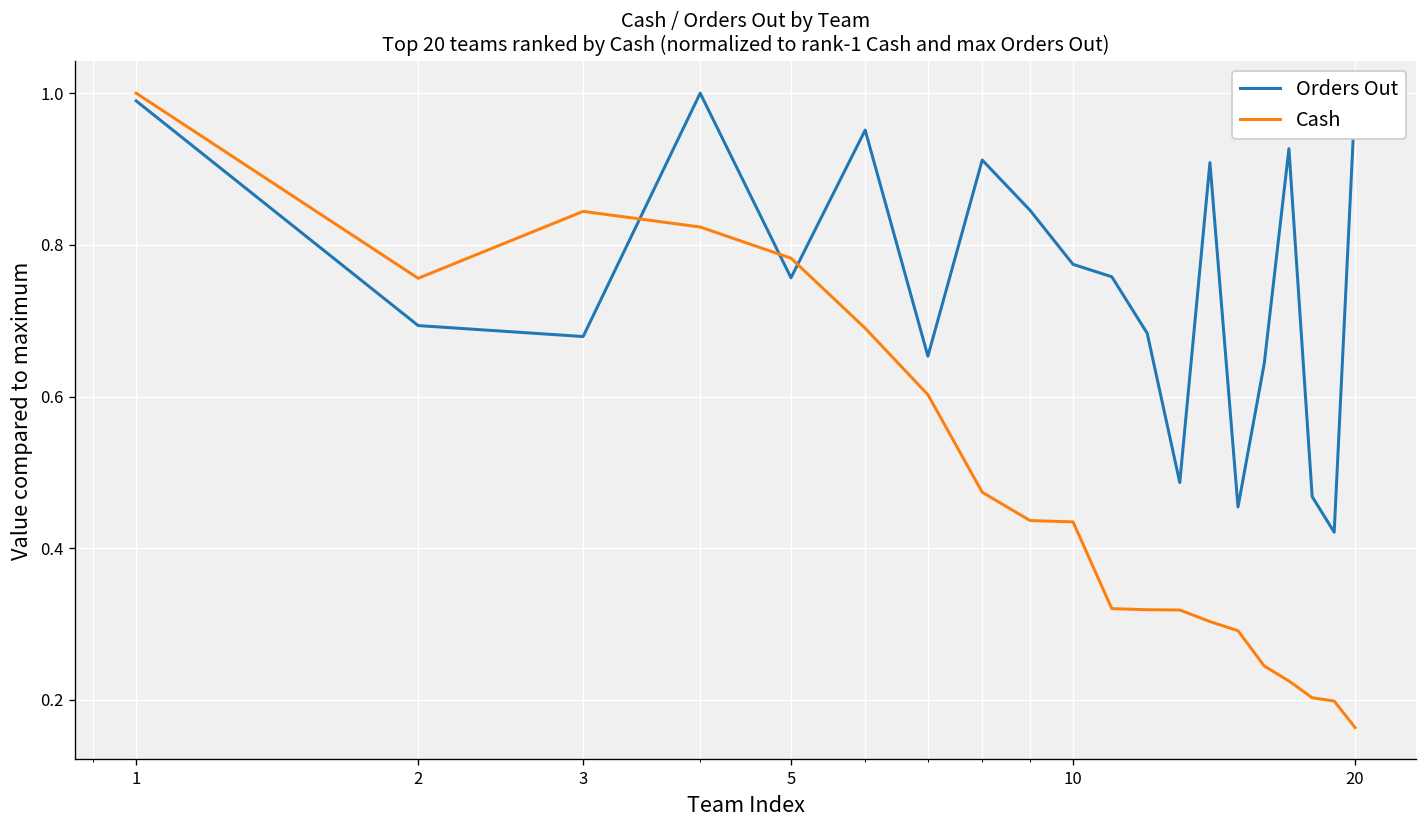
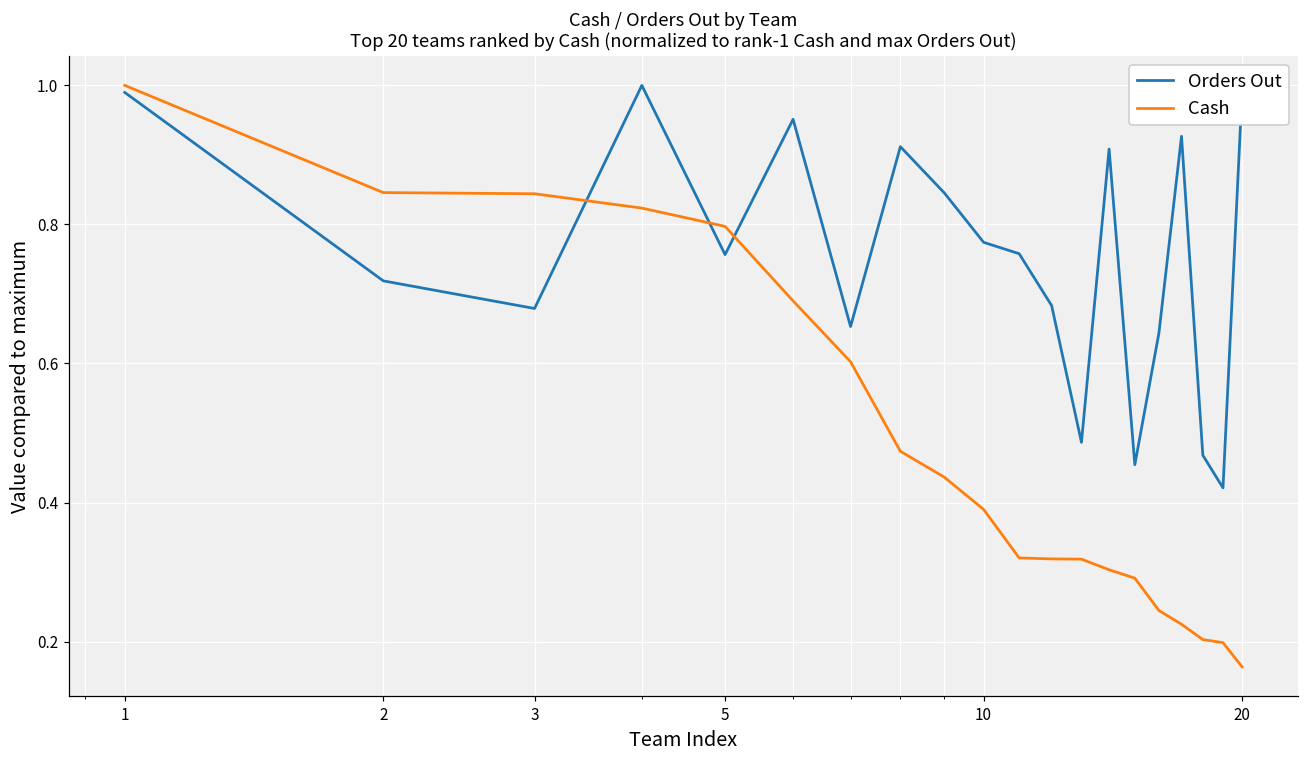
Orders Out, 2: 0.69 -> 0.72
Cash, 2: 0.76 -> 0.85
Cash, 5: 0.78 -> 0.80
Cash, 10: 0.43 -> 0.39
